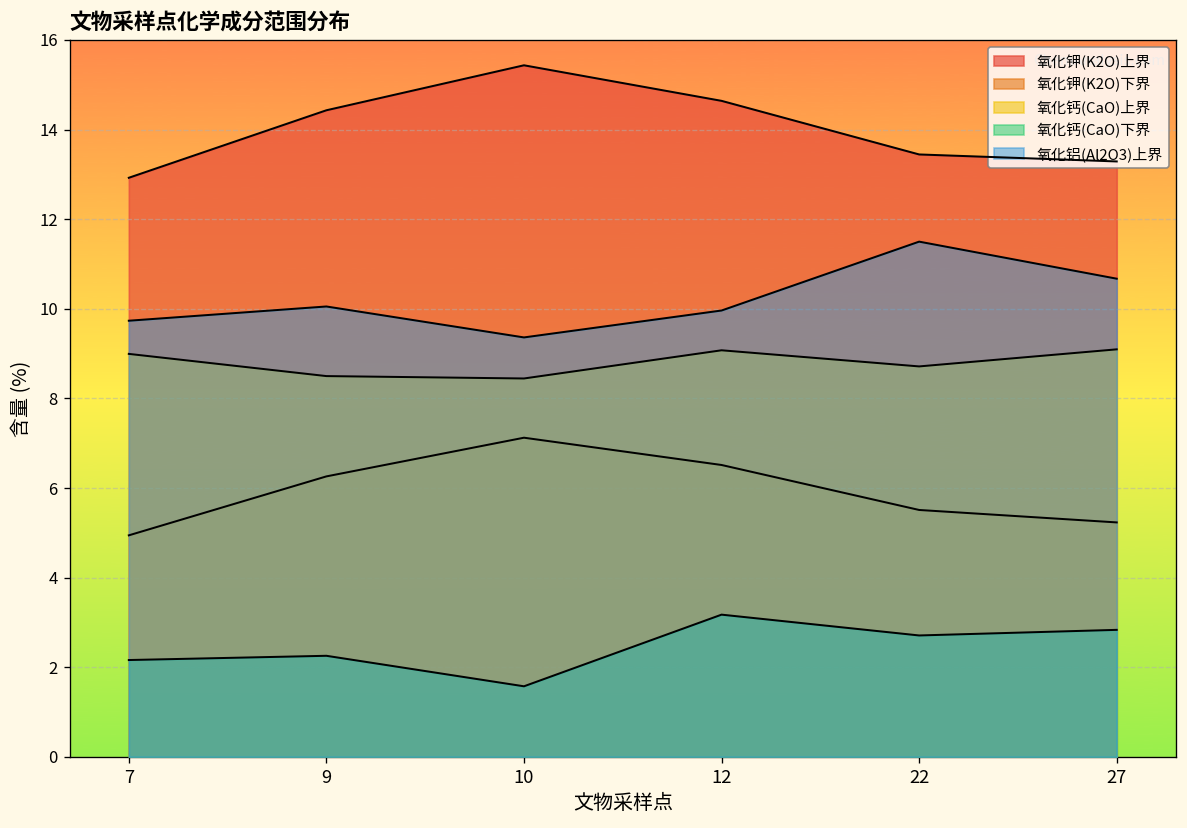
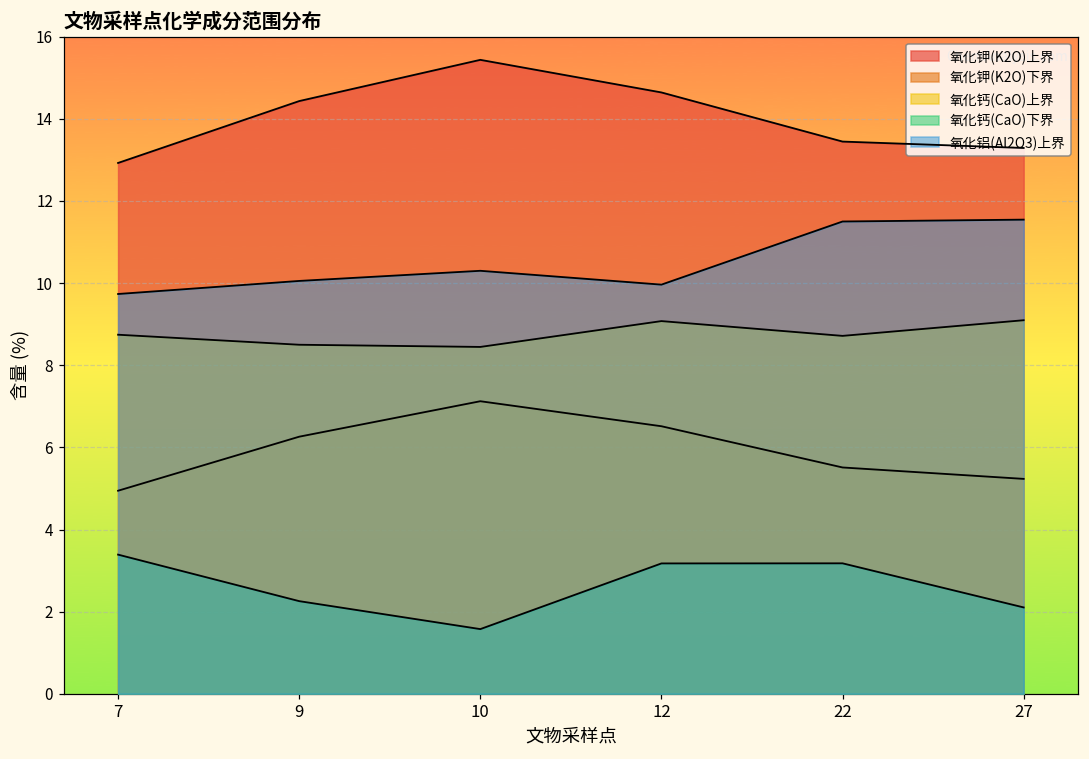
氧化钙(CaO)上界, 7: 9.0 -> 8.7
氧化钙(CaO)下界, 7: 2.2 -> 3.4
氧化铝(Al2O3)上界, 10: 9.4 -> 10.3
氧化钙(CaO)下界, 22: 2.7 -> 3.2
氧化钙(CaO)下界, 27: 2.8 -> 2.1
氧化铝(Al2O3)上界, 27: 10.7 -> 11.5
